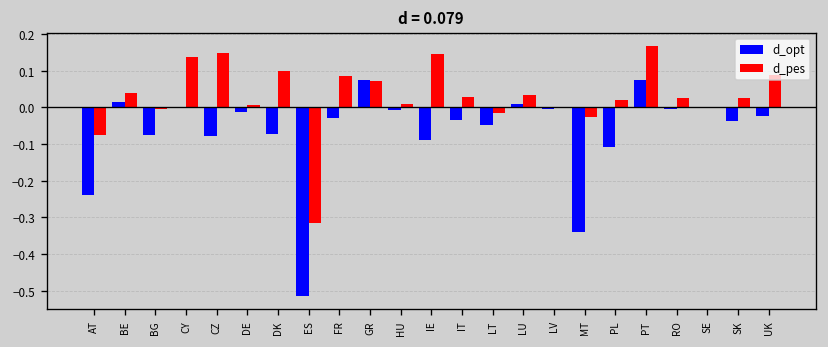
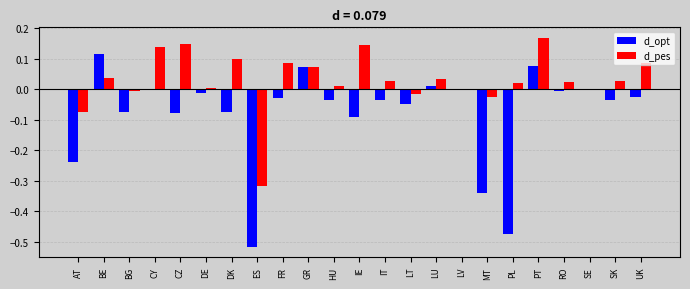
d_opt, BE: 0.01 -> 0.11
d_opt, HU: -0.01 -> -0.04
d_opt, PL: -0.11 -> -0.47
